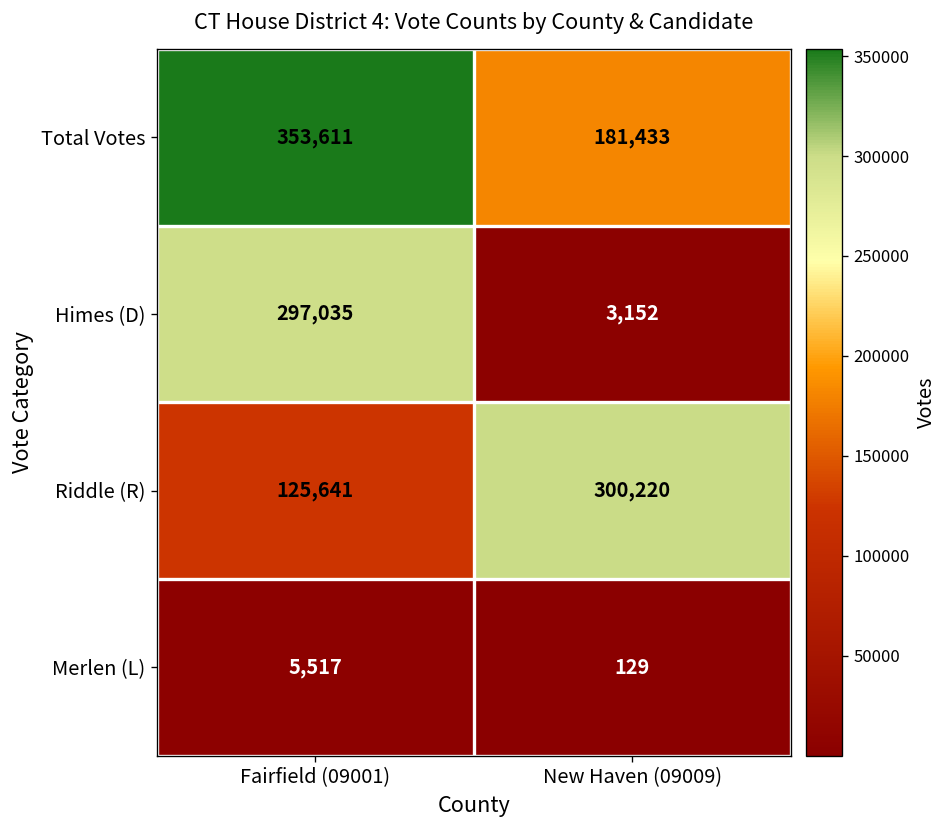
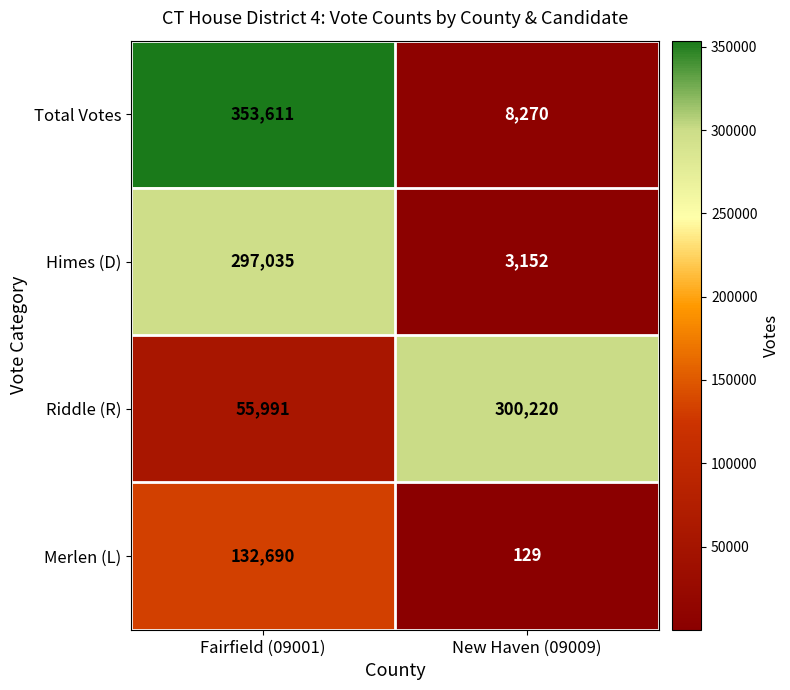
Total Votes, New Haven (09009): 181,433 -> 8,270
Riddle (R), Fairfield (09001): 125,641 -> 55,991
Merlen (L), Fairfield (09001): 5,517 -> 132,690
